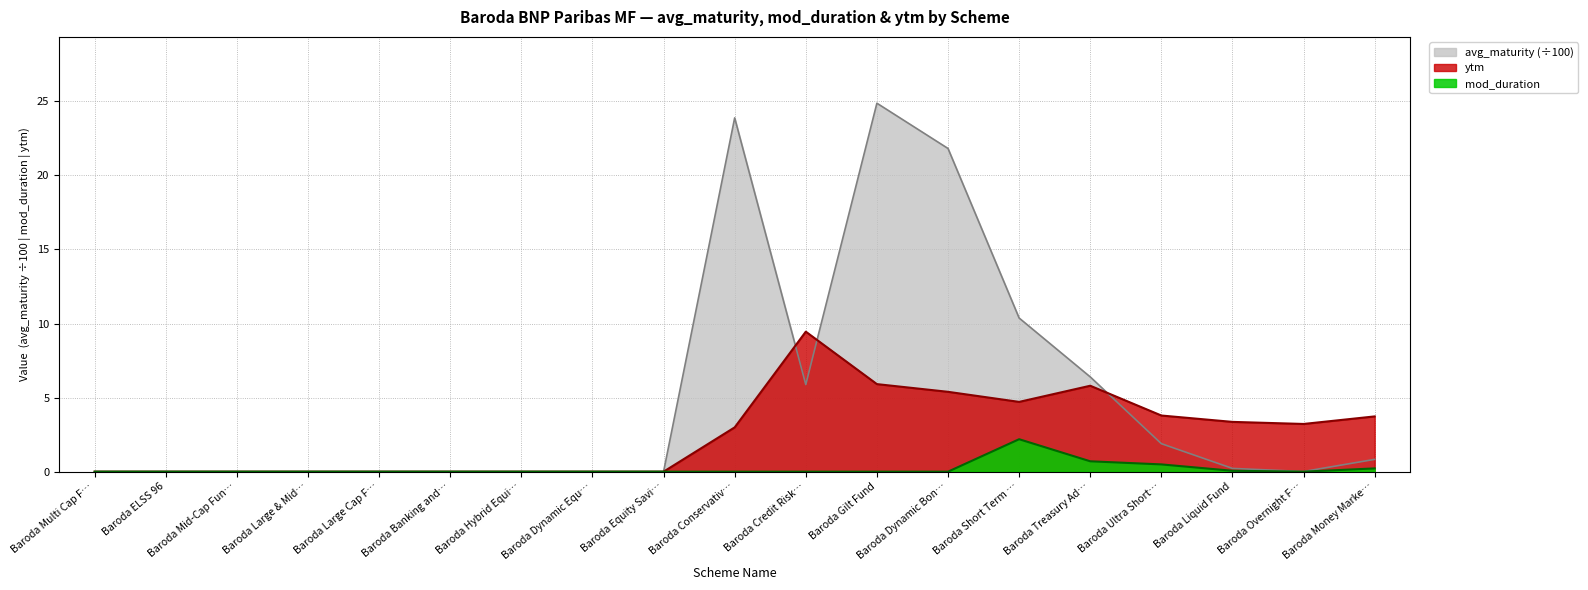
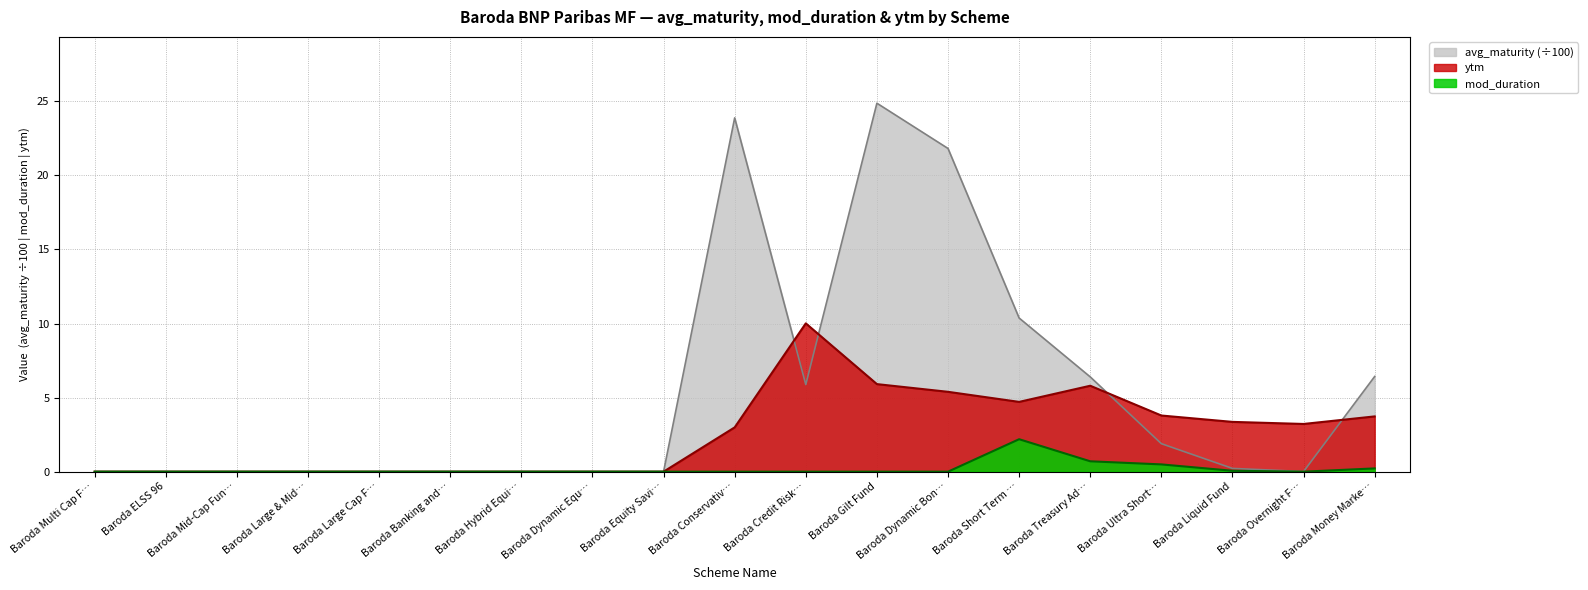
ytm, Baroda Credit Risk…: 9.5 -> 10.0
avg_maturity (÷100), Baroda Money Marke…: 0.8 -> 6.4
